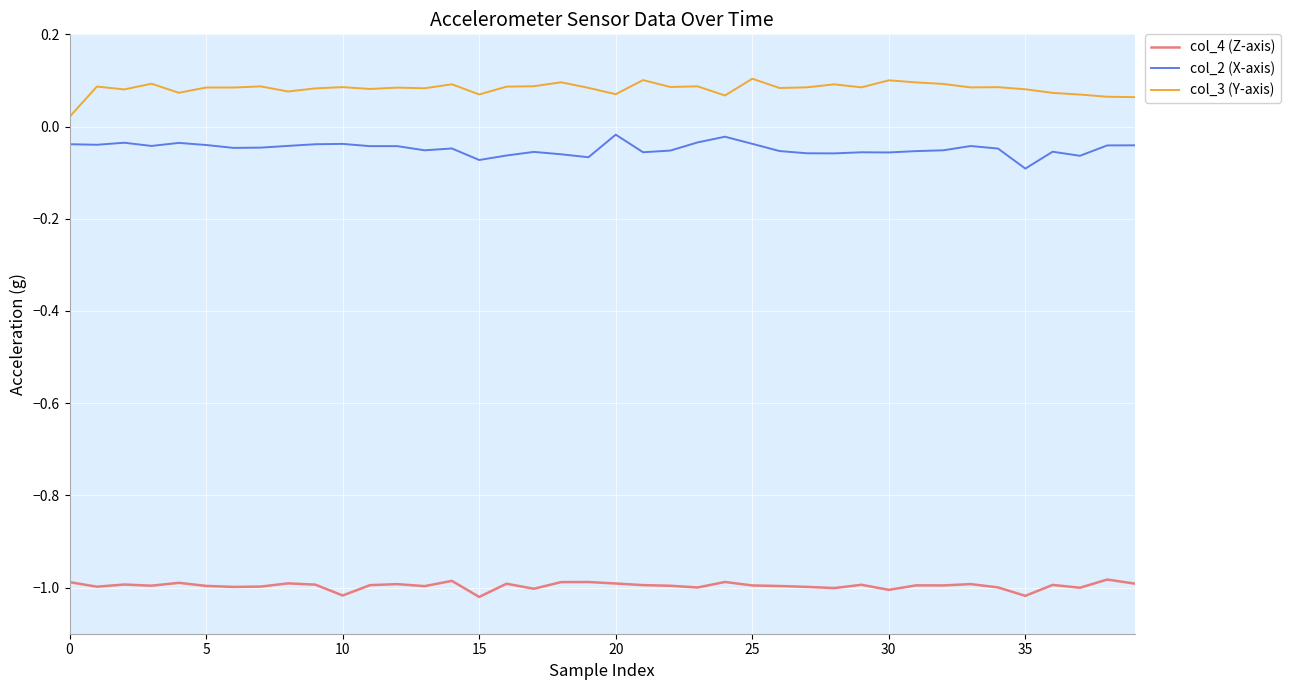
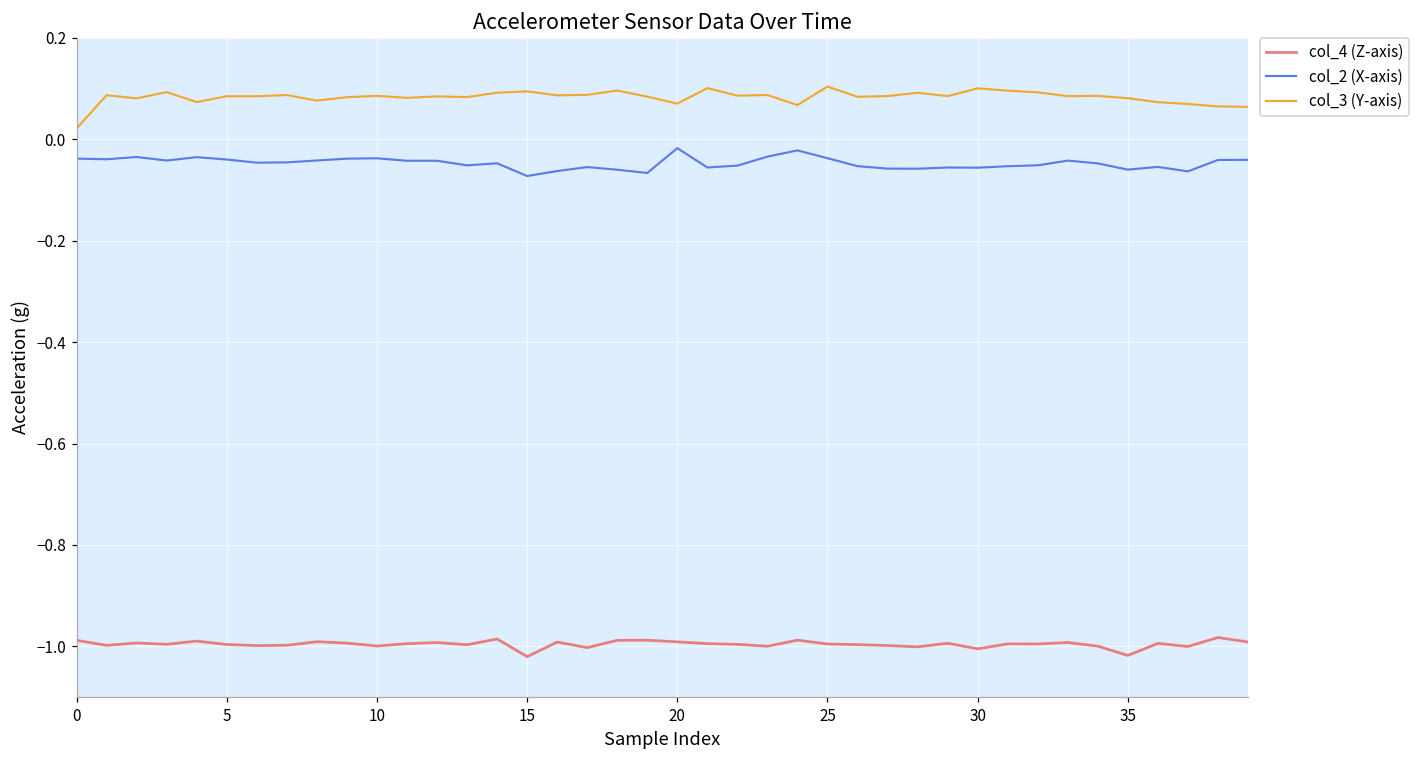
col_4 (Z-axis), 10: -1.02 -> -1.00
col_3 (Y-axis), 15: 0.07 -> 0.09
col_2 (X-axis), 35: -0.09 -> -0.06
